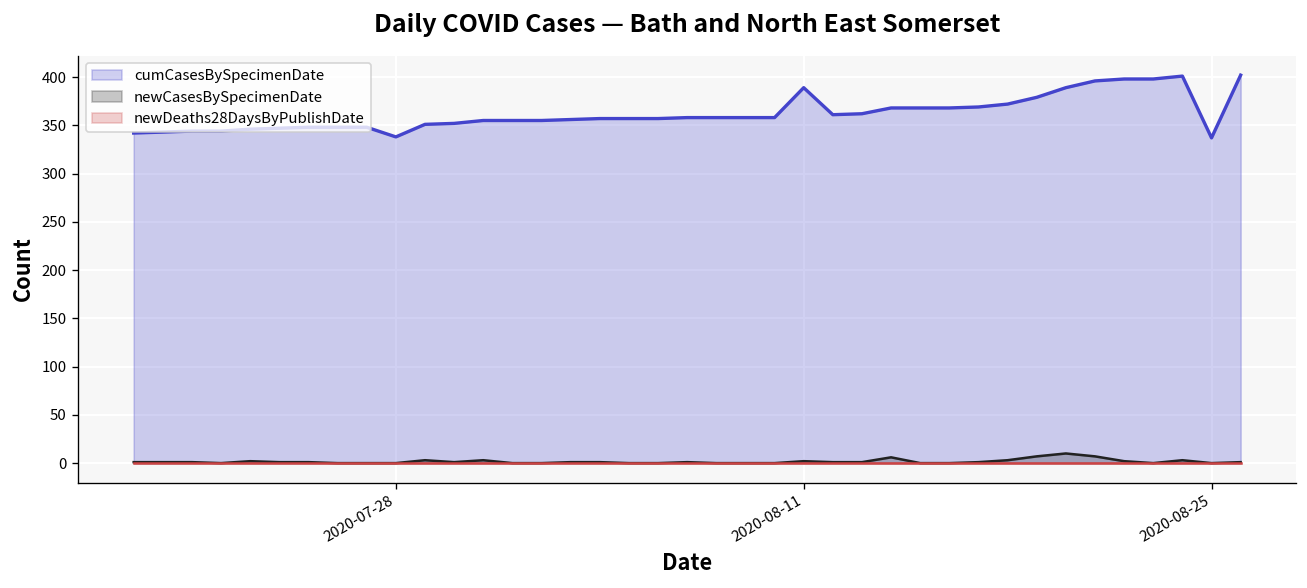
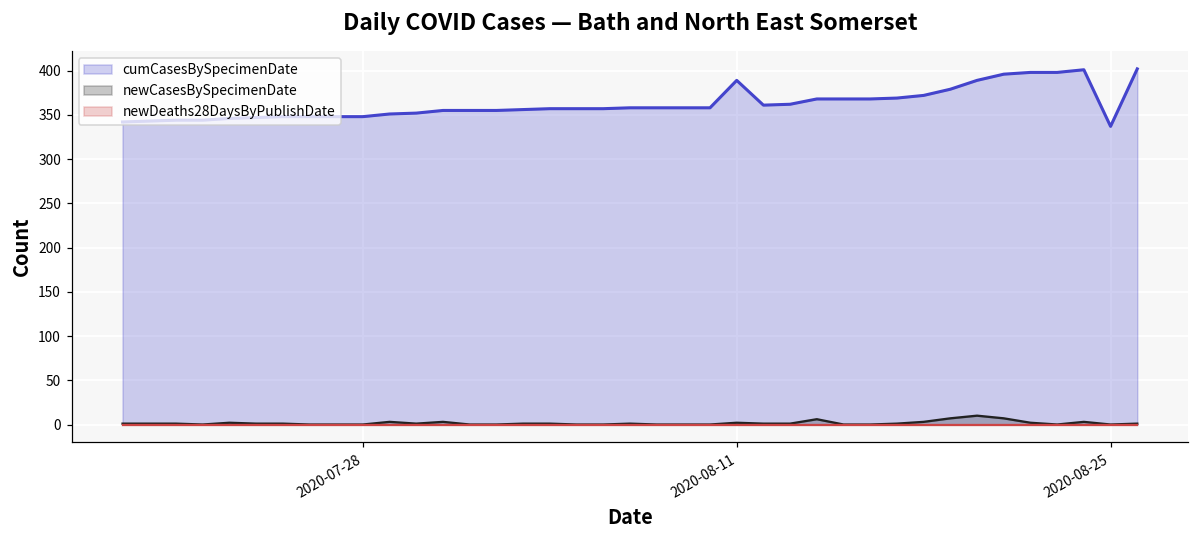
cumCasesBySpecimenDate, 2020-07-28: 340 -> 350
